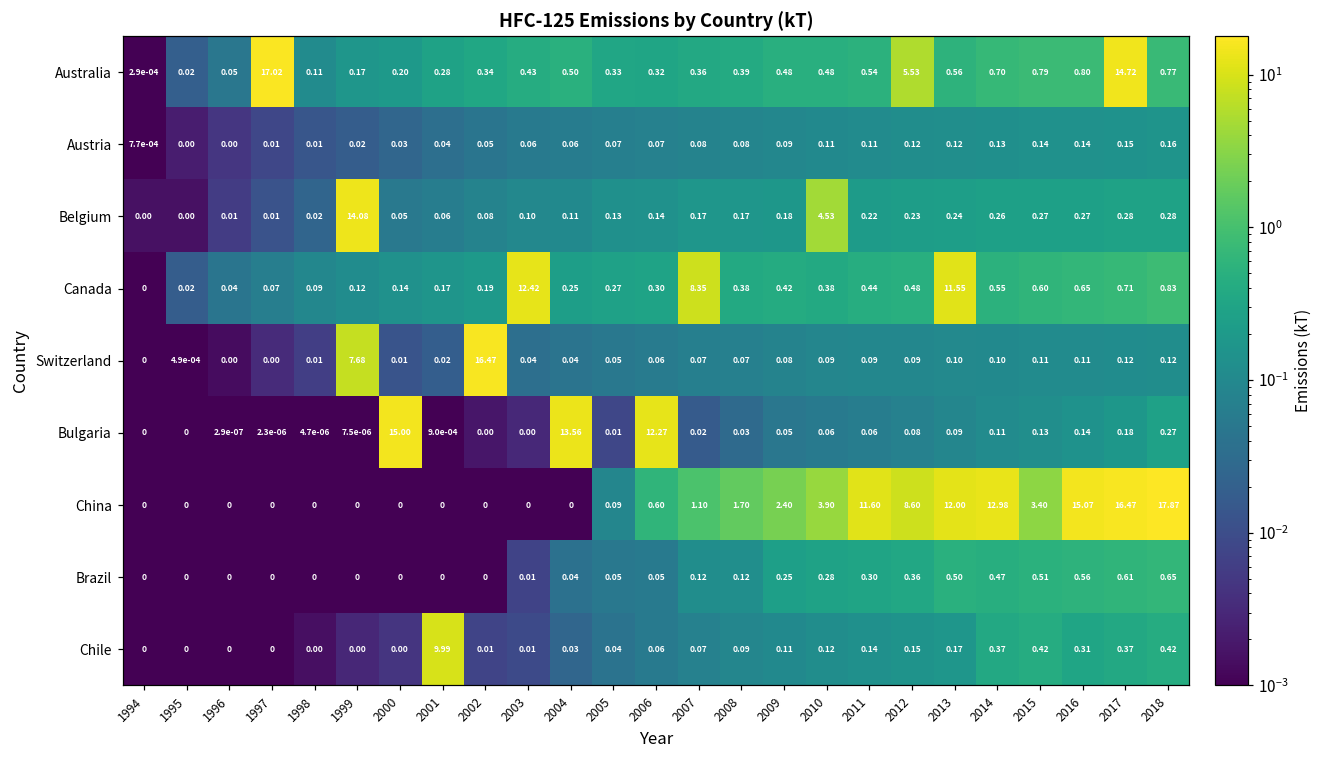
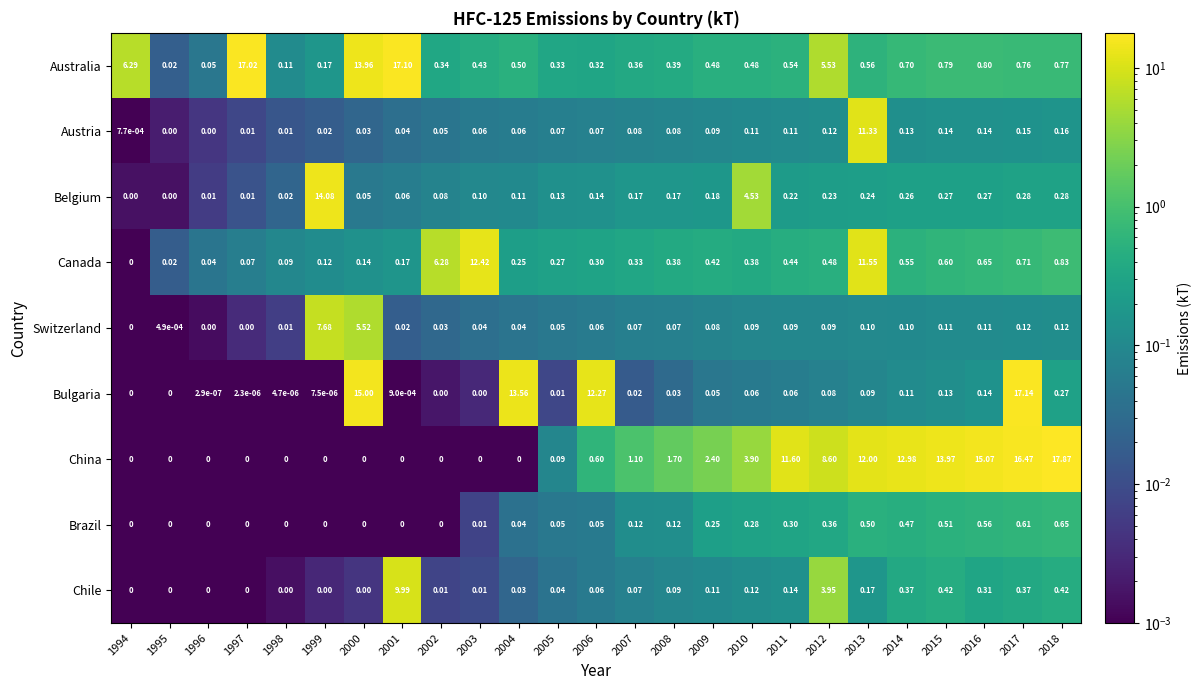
Australia, 1994: 2.9e-04 -> 6.29
Australia, 2000: 0.20 -> 13.96
Australia, 2001: 0.28 -> 17.10
Australia, 2017: 14.72 -> 0.76
Austria, 2013: 0.12 -> 11.33
Canada, 2002: 0.19 -> 6.28
Canada, 2007: 8.35 -> 0.33
Switzerland, 2000: 0.01 -> 5.52
Switzerland, 2002: 16.47 -> 0.03
Bulgaria, 2017: 0.18 -> 17.14
China, 2015: 3.40 -> 13.97
Chile, 2012: 0.15 -> 3.95
